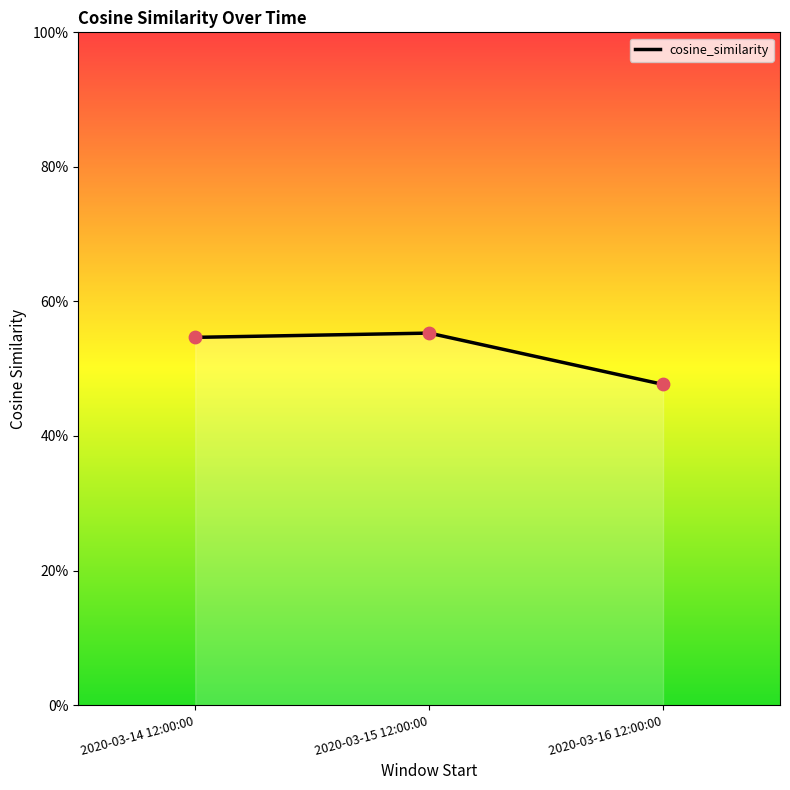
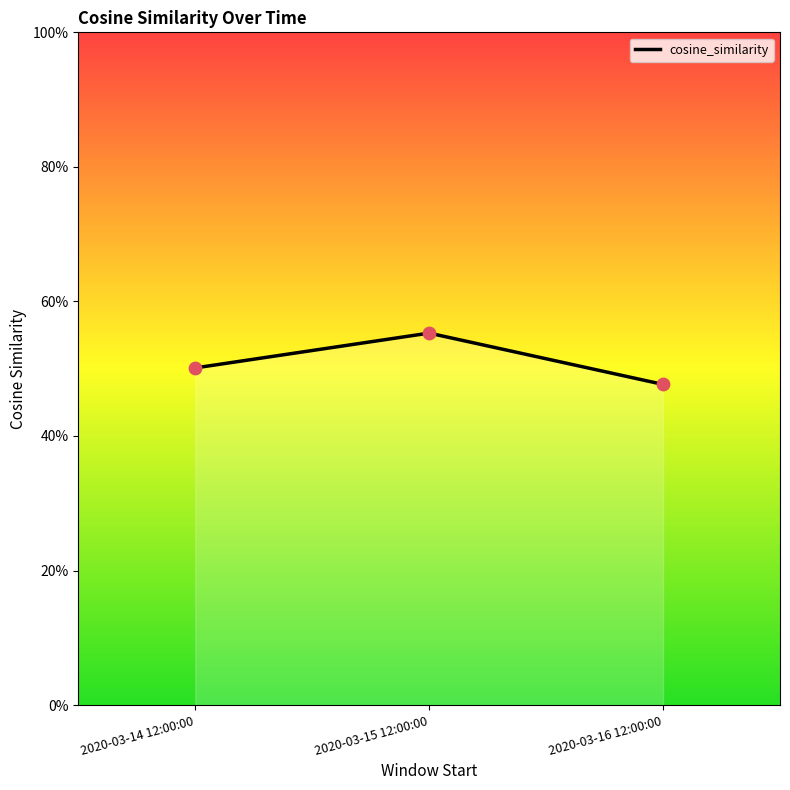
2020-03-14 12:00:00: 55% -> 50%
